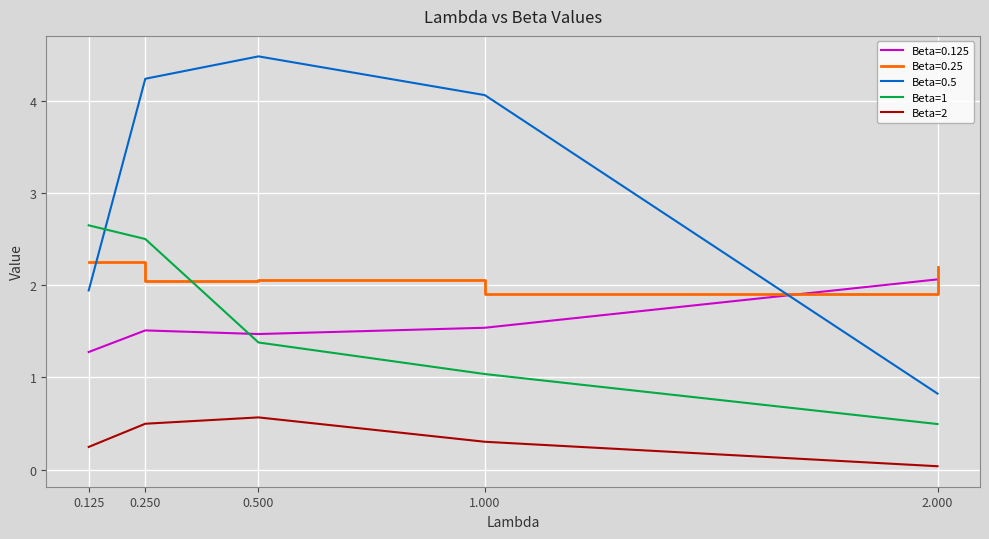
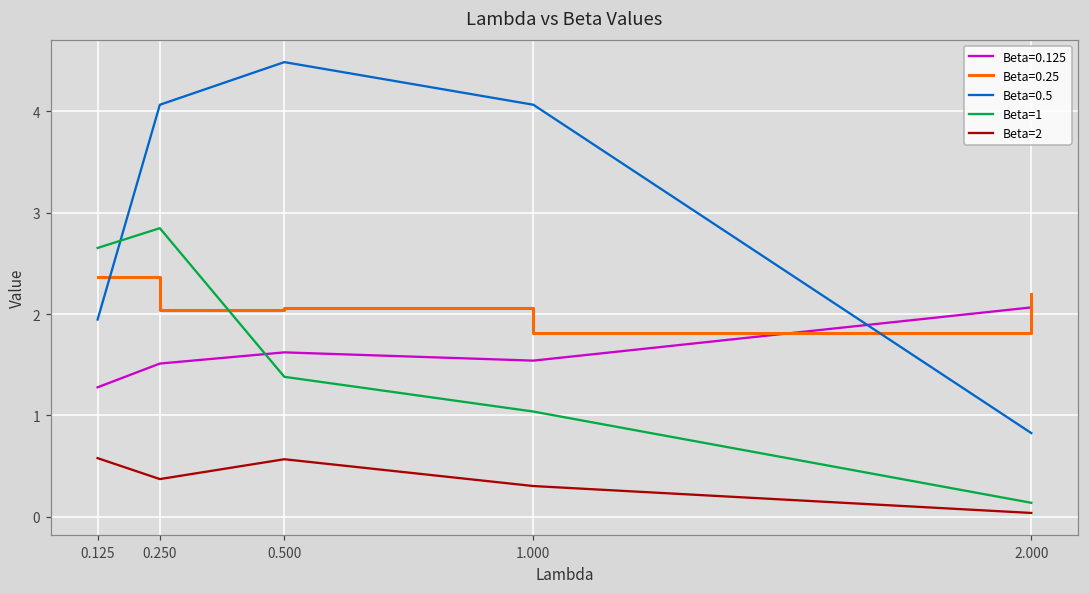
Beta=0.25, 0.125: 2.3 -> 2.4
Beta=2, 0.125: 0.2 -> 0.6
Beta=0.5, 0.250: 4.2 -> 4.1
Beta=1, 0.250: 2.5 -> 2.8
Beta=2, 0.250: 0.5 -> 0.4
Beta=0.125, 0.500: 1.5 -> 1.6
Beta=0.25, 1.000: 1.9 -> 1.8
Beta=1, 2.000: 0.5 -> 0.1
